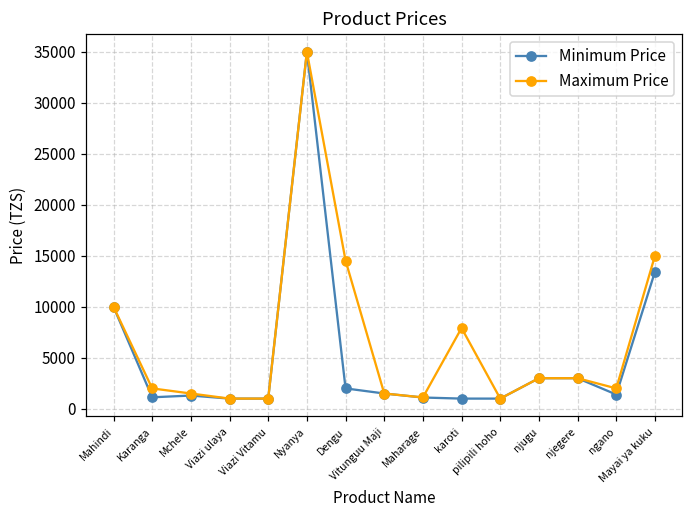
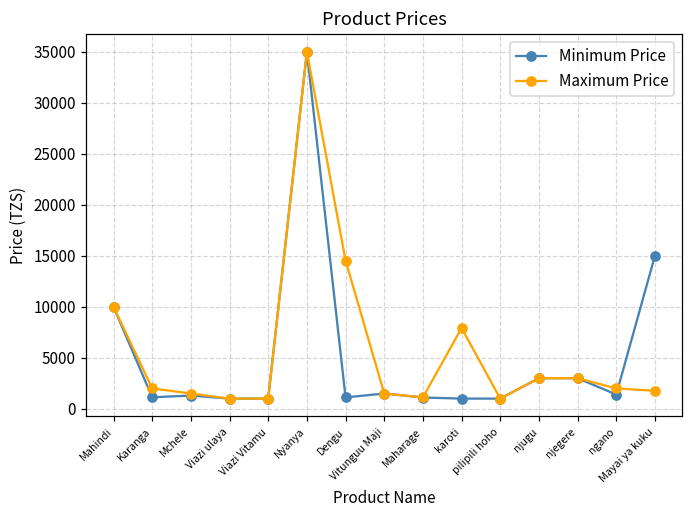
Minimum Price, Dengu: 2000 -> 1000
Minimum Price, Mayai ya kuku: 13000 -> 15000
Maximum Price, Mayai ya kuku: 15000 -> 2000
